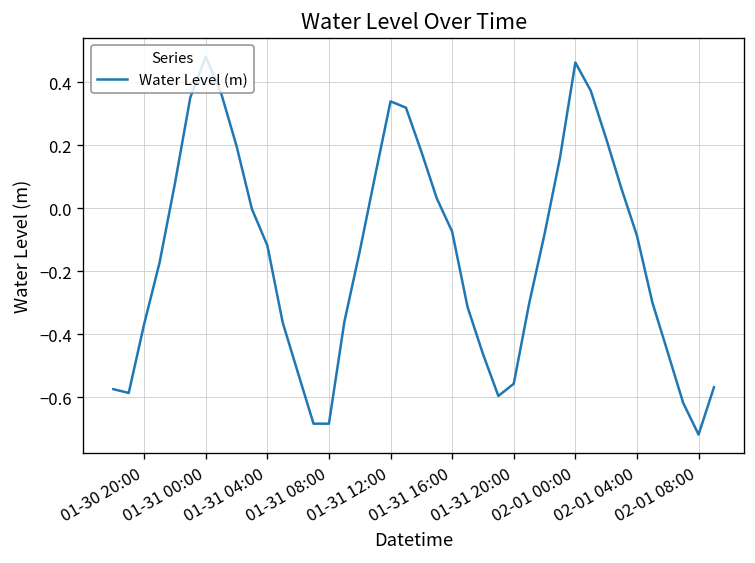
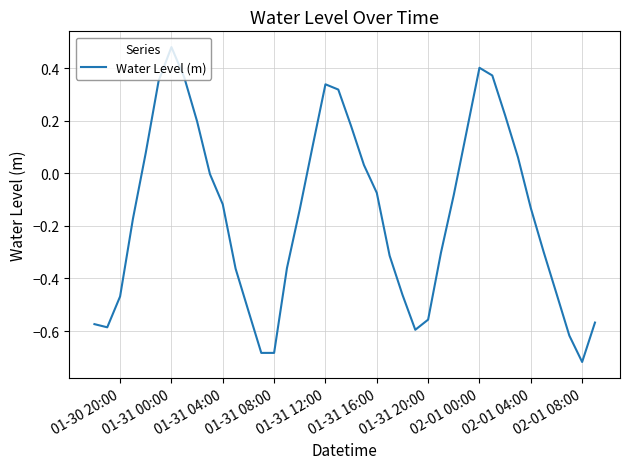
01-30 20:00: -0.37 -> -0.47
02-01 00:00: 0.46 -> 0.40
02-01 04:00: -0.09 -> -0.13
